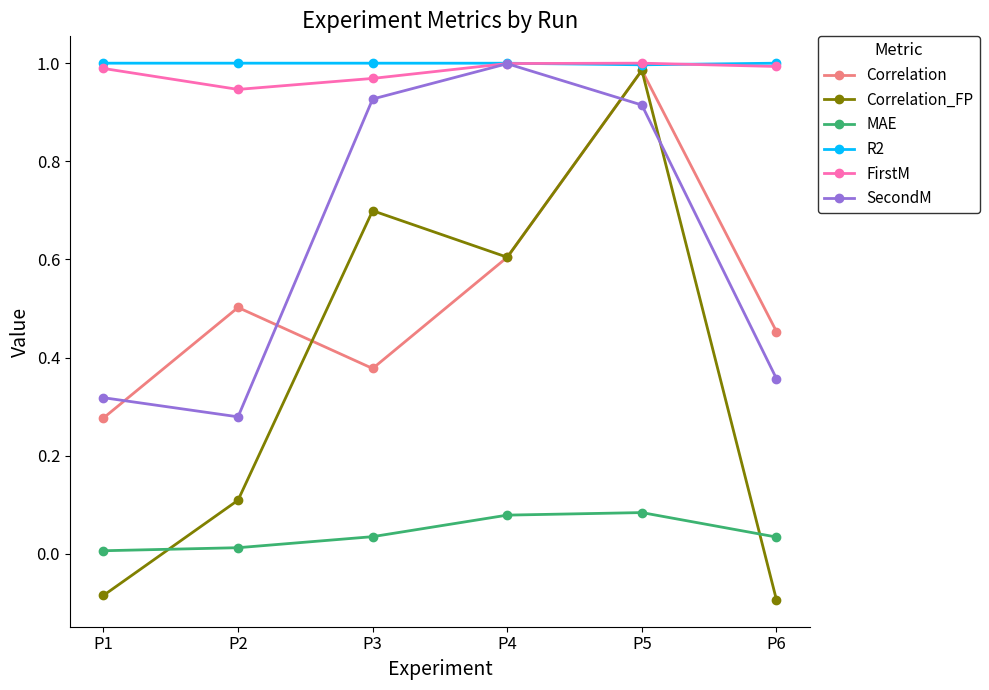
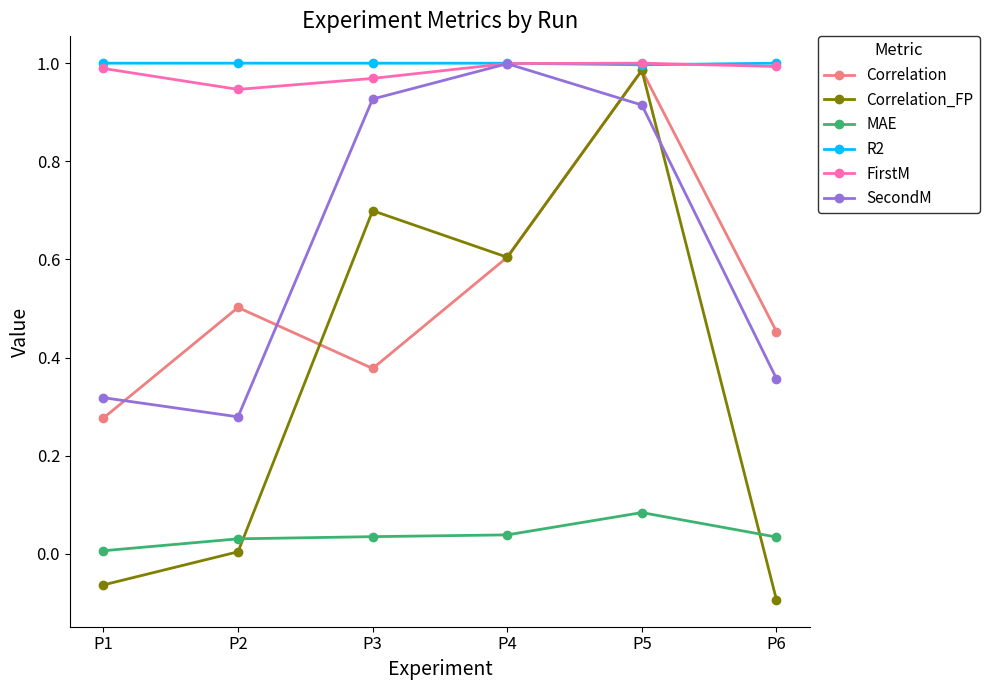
Correlation_FP, P1: -0.08 -> -0.06
Correlation_FP, P2: 0.11 -> 0.00
MAE, P2: 0.01 -> 0.03
MAE, P4: 0.08 -> 0.04
